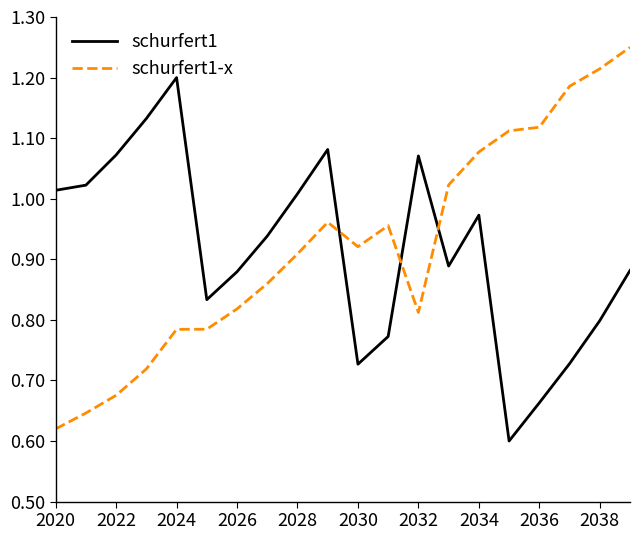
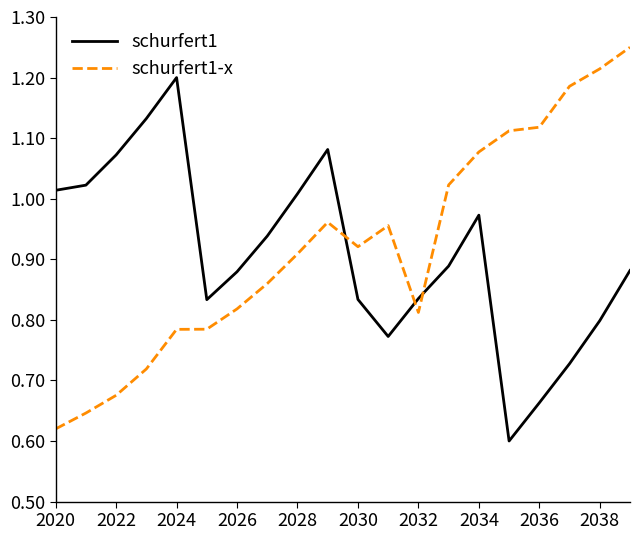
schurfert1, 2030: 0.73 -> 0.83
schurfert1, 2032: 1.07 -> 0.84
